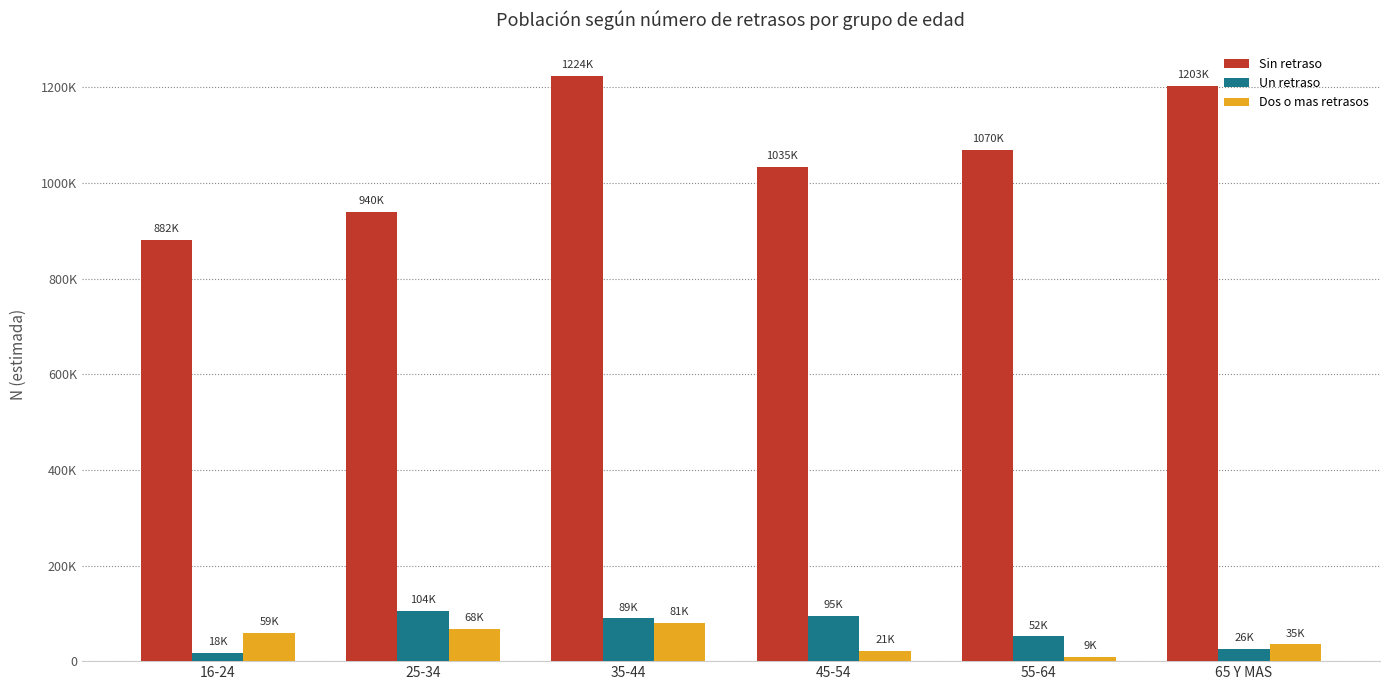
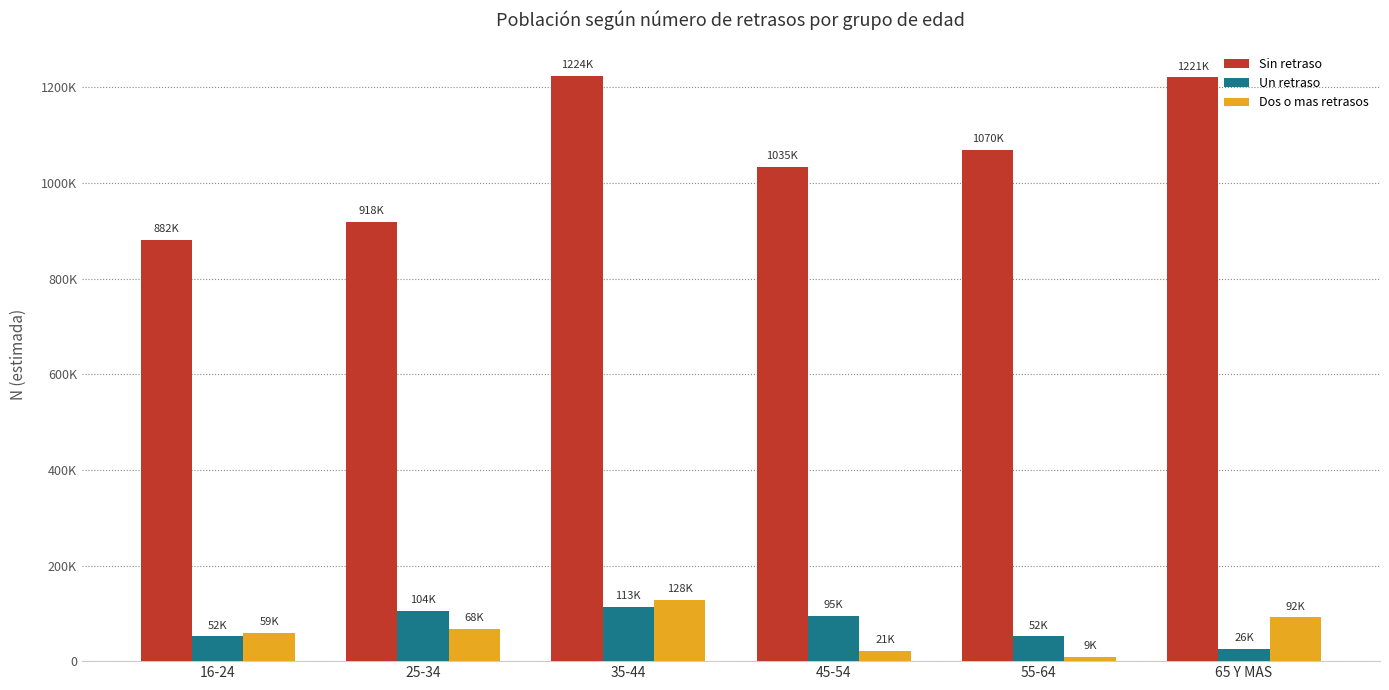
Un retraso, 16-24: 18K -> 52K
Sin retraso, 25-34: 940K -> 918K
Un retraso, 35-44: 89K -> 113K
Dos o mas retrasos, 35-44: 81K -> 128K
Sin retraso, 65 Y MAS: 1203K -> 1221K
Dos o mas retrasos, 65 Y MAS: 35K -> 92K
